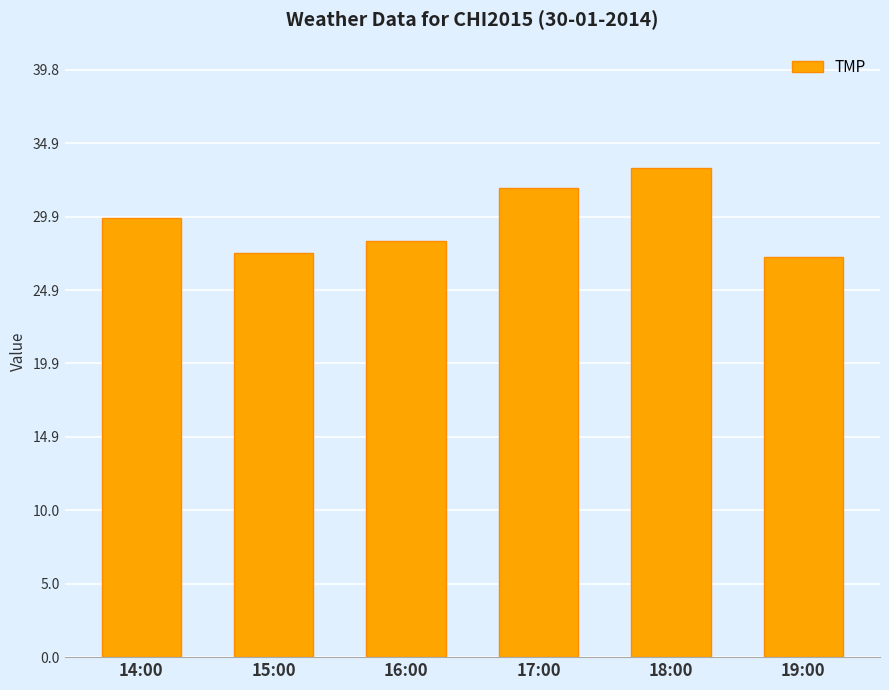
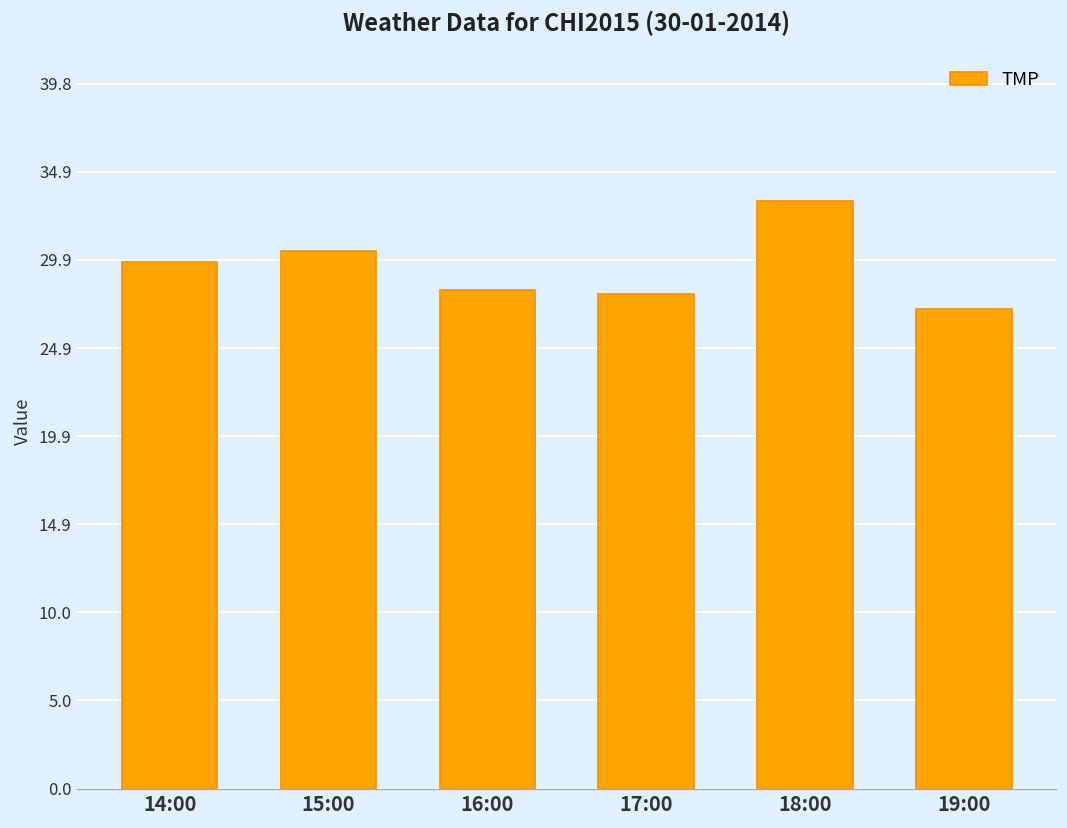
15:00: 27.4 -> 30.4
17:00: 31.8 -> 27.9
